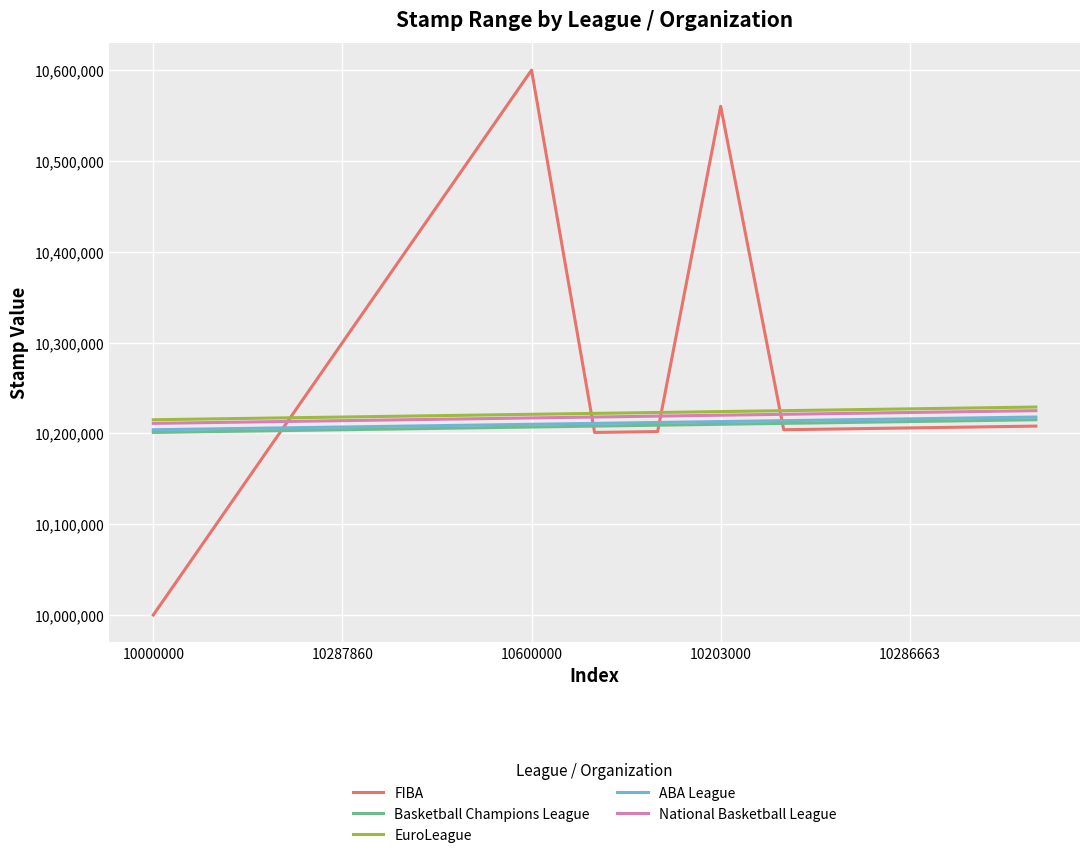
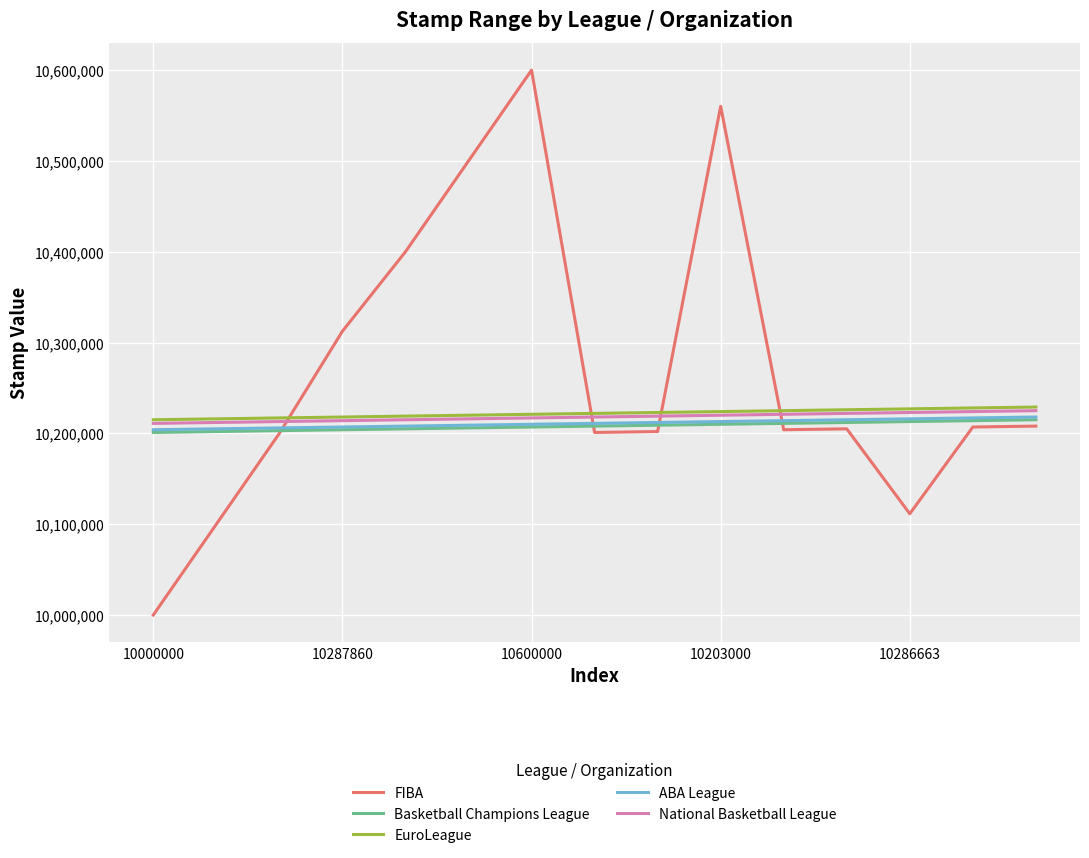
FIBA, 10287860: 10,300,000 -> 10,310,000
FIBA, 10286663: 10,210,000 -> 10,110,000
